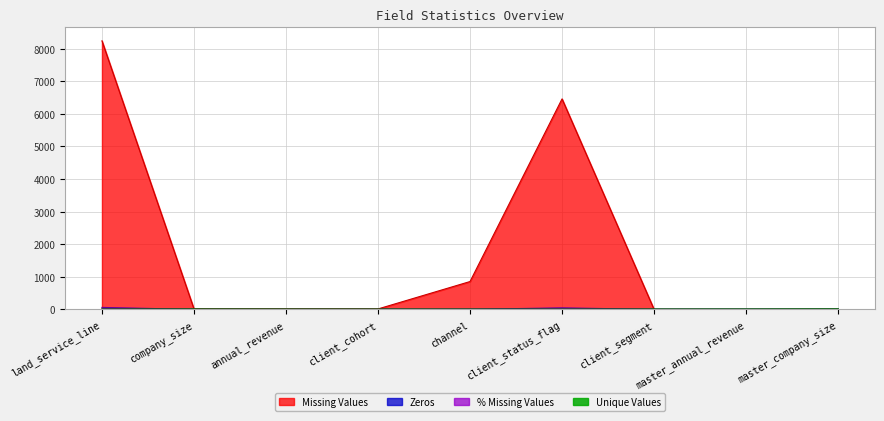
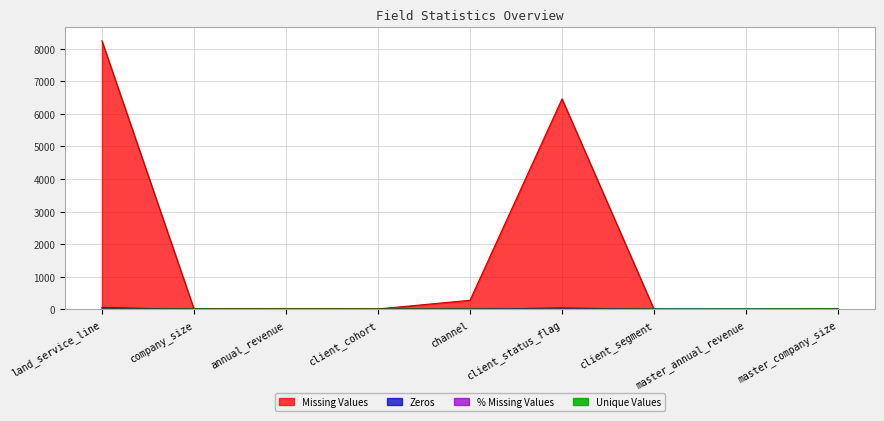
Missing Values, channel: 900 -> 300
